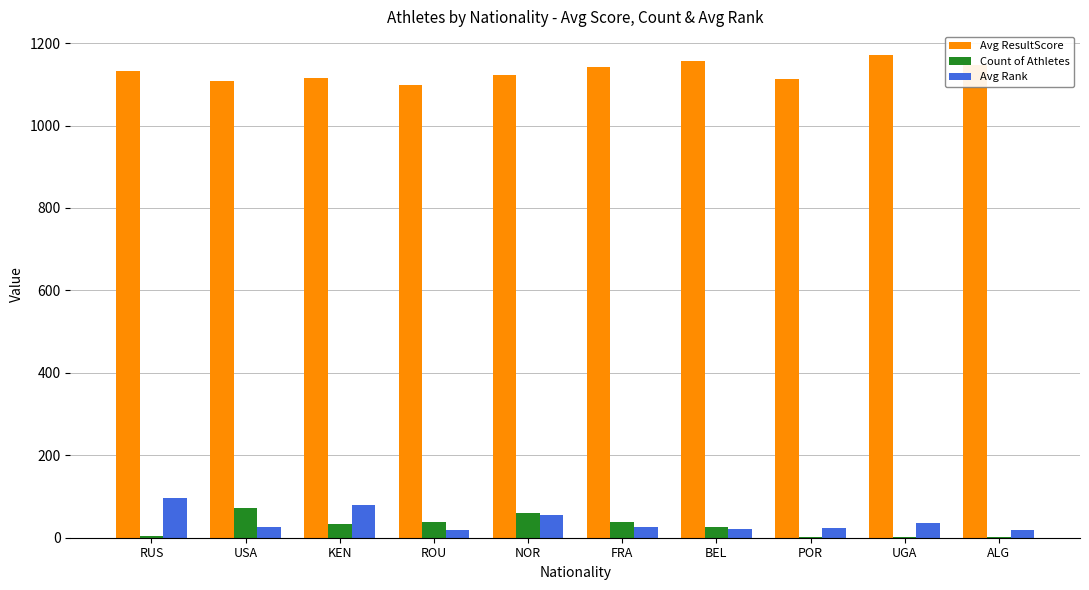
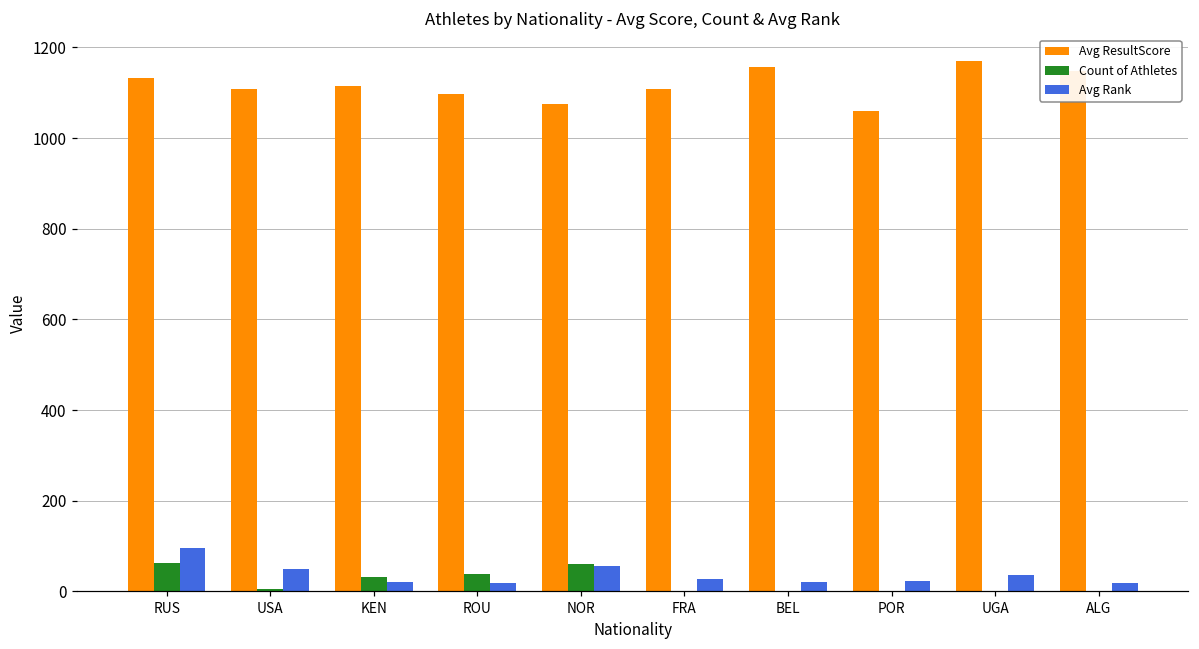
Count of Athletes, RUS: 10 -> 60
Count of Athletes, USA: 70 -> 10
Avg Rank, USA: 30 -> 50
Avg Rank, KEN: 80 -> 20
Avg ResultScore, NOR: 1120 -> 1080
Avg ResultScore, FRA: 1140 -> 1110
Count of Athletes, FRA: 40 -> 0
Count of Athletes, BEL: 30 -> 0
Avg ResultScore, POR: 1110 -> 1060
